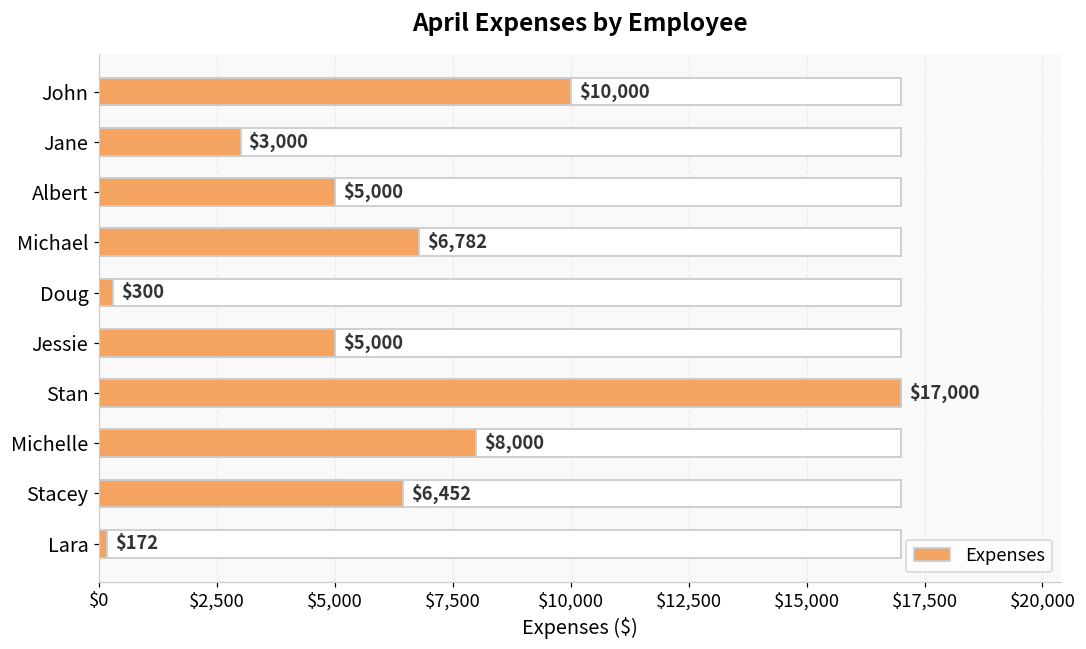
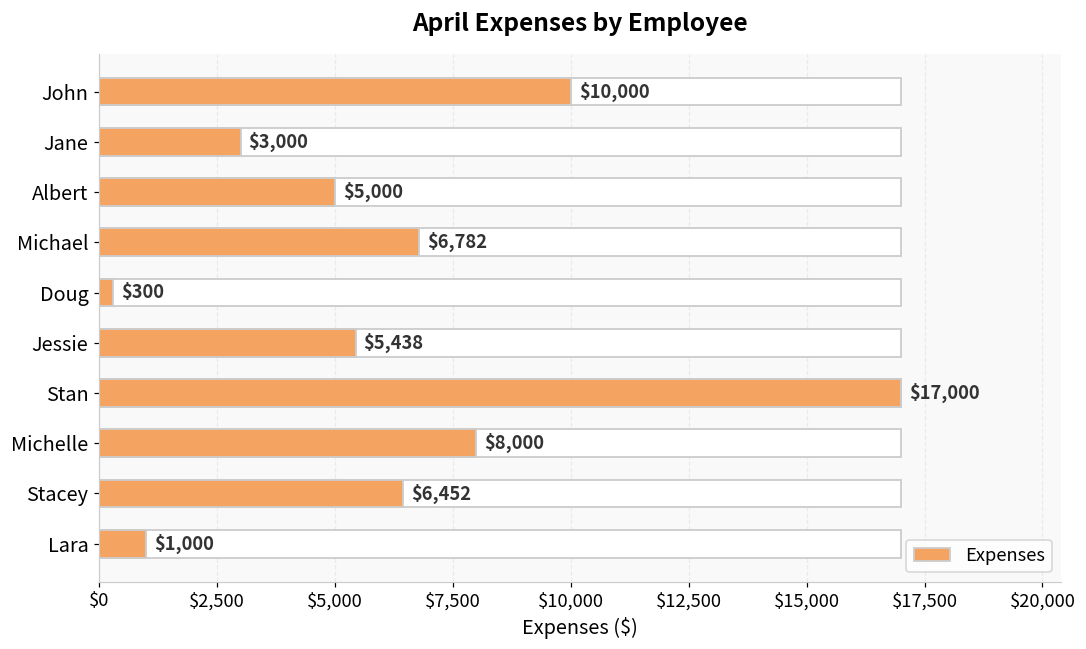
Expenses, Jessie: $5,000 -> $5,438
Expenses, Lara: $172 -> $1,000
